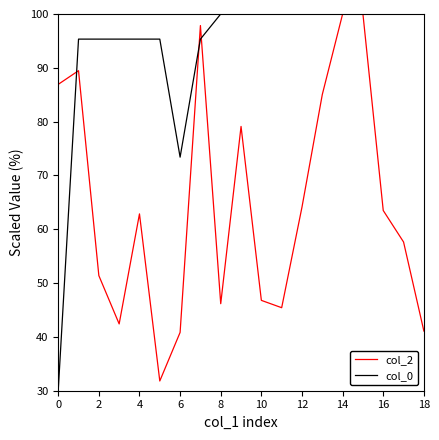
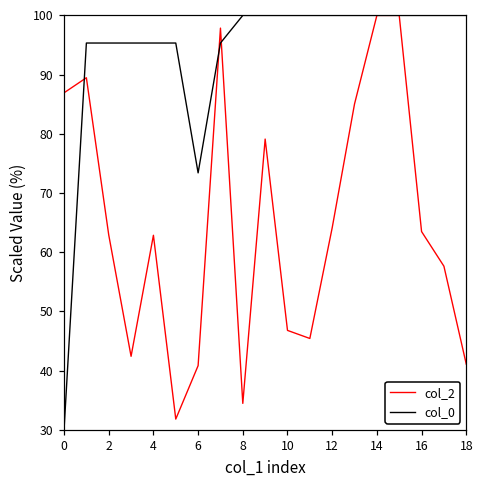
col_2, 2: 51 -> 63
col_2, 8: 46 -> 34
